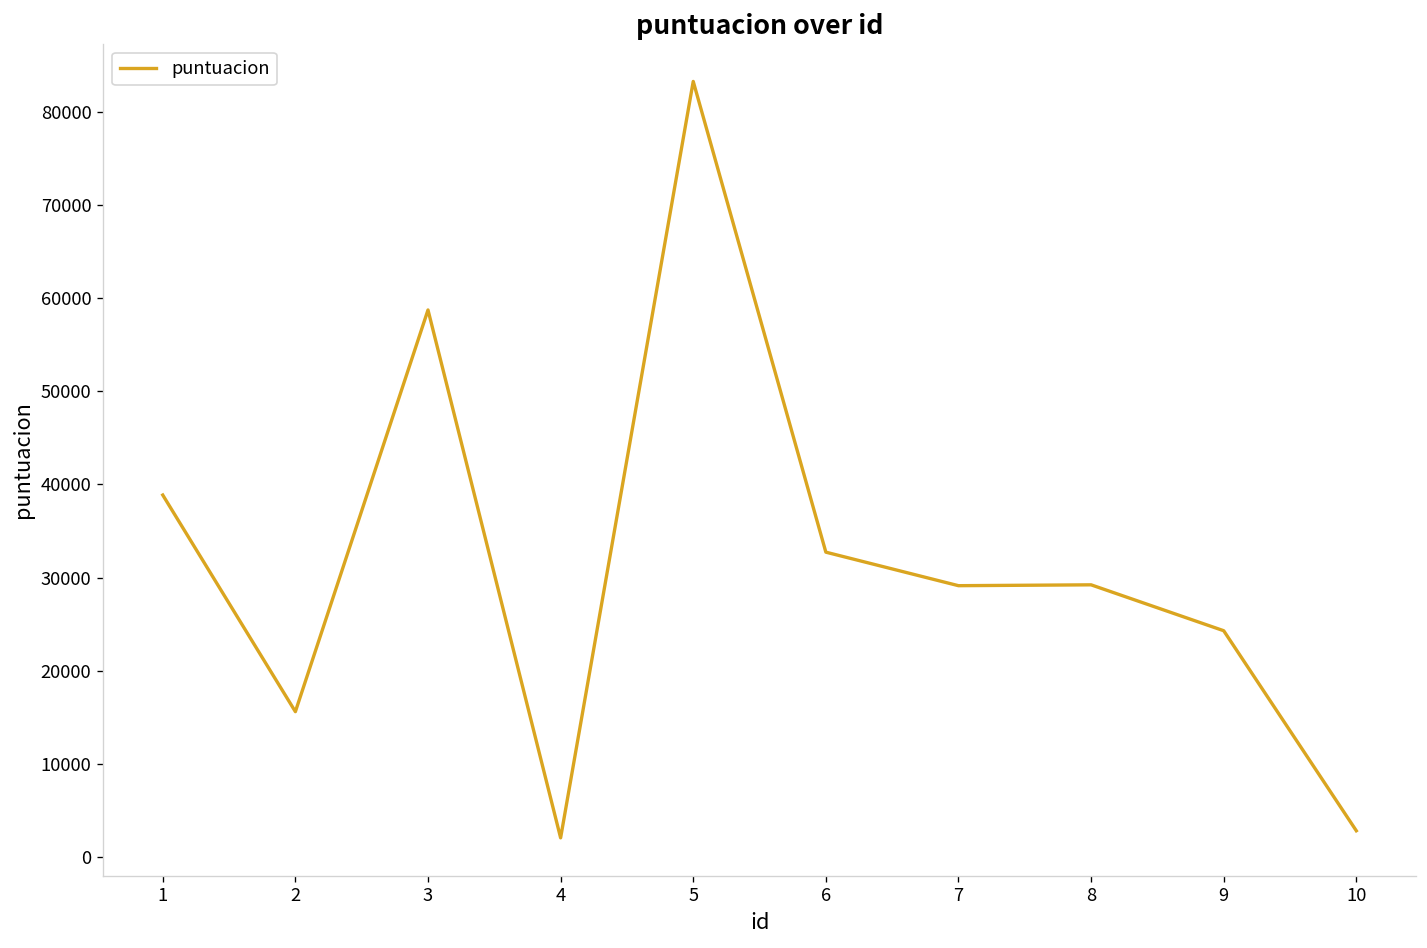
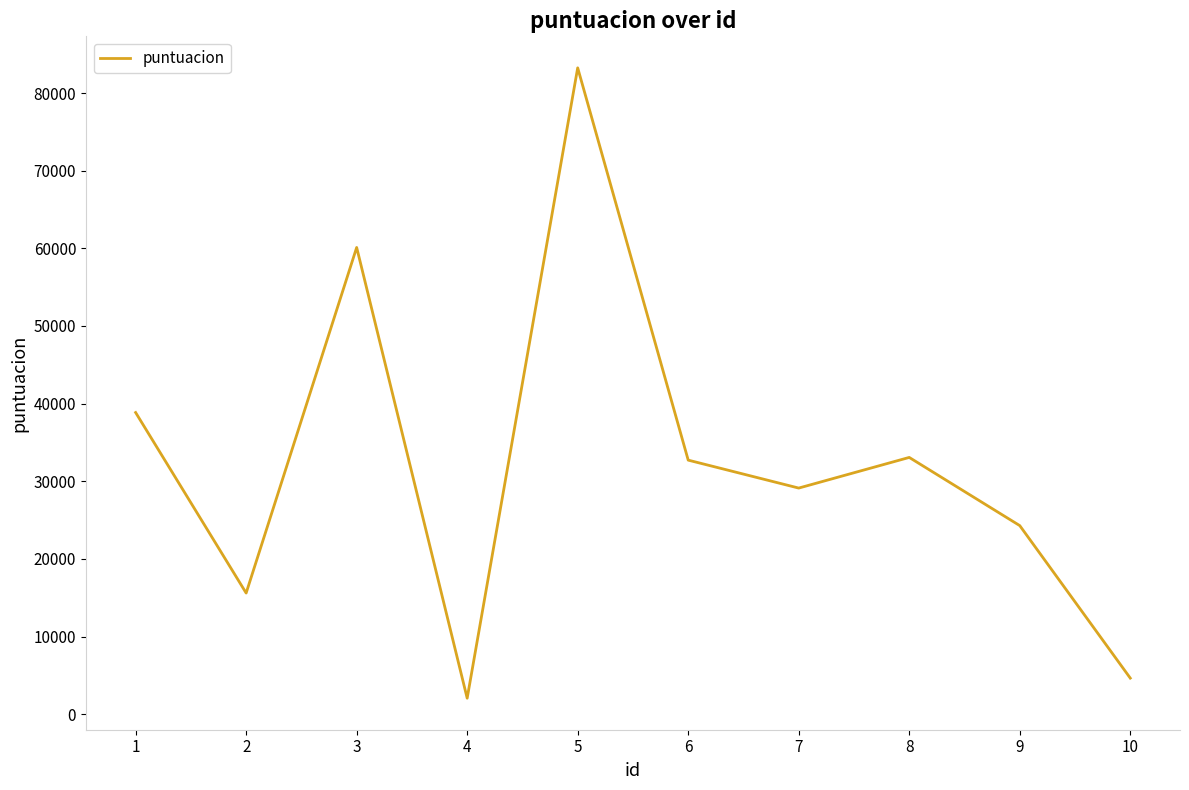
3: 59000 -> 60000
8: 29000 -> 33000
10: 3000 -> 5000
